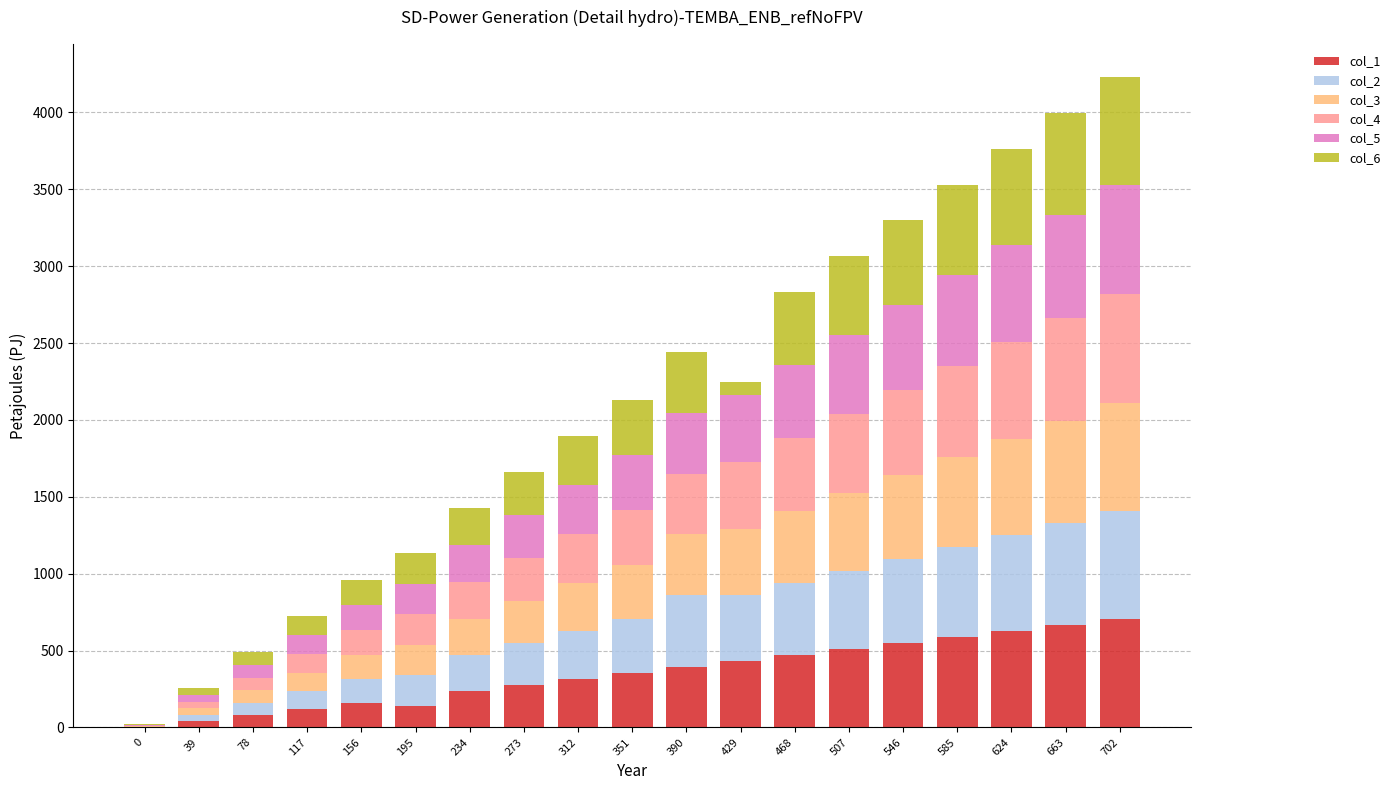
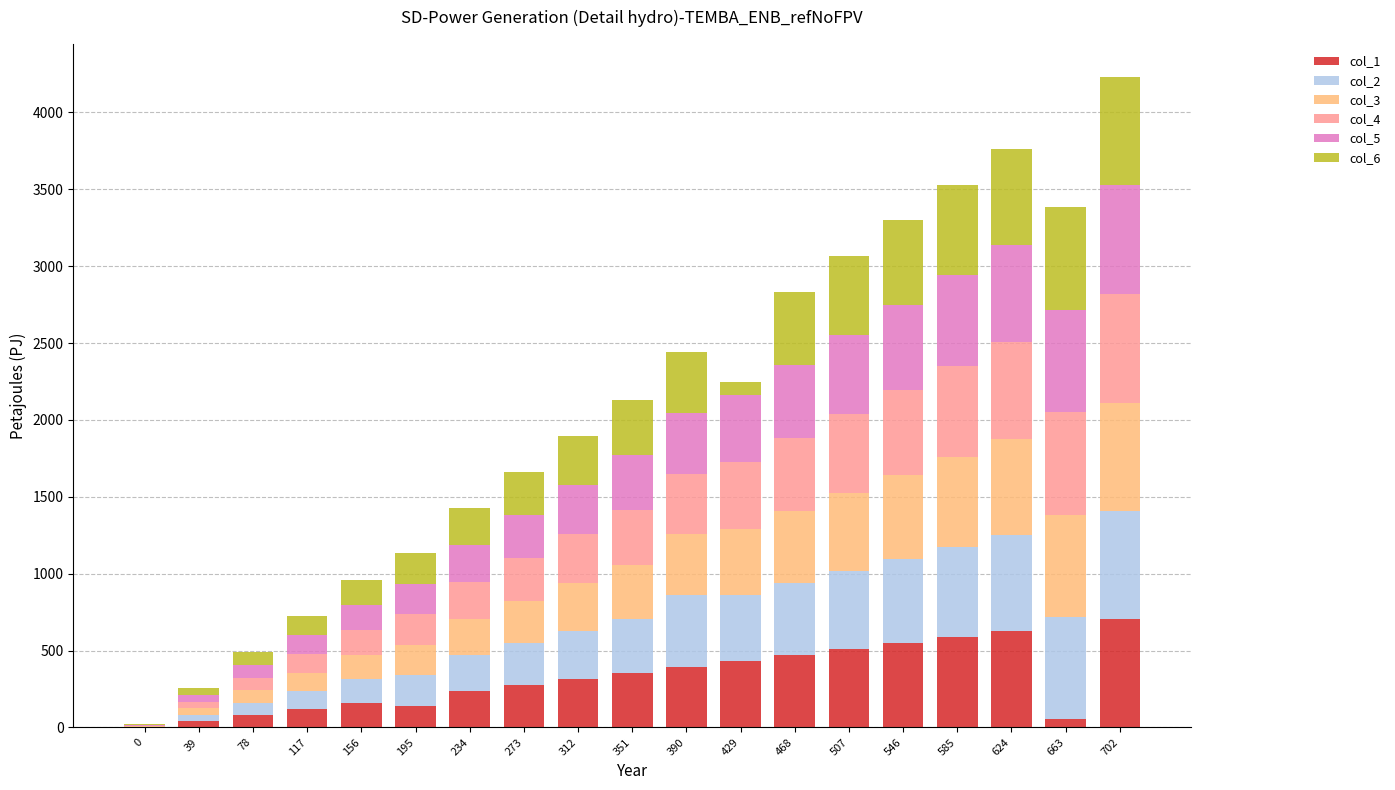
col_1, 663: 660 -> 50
